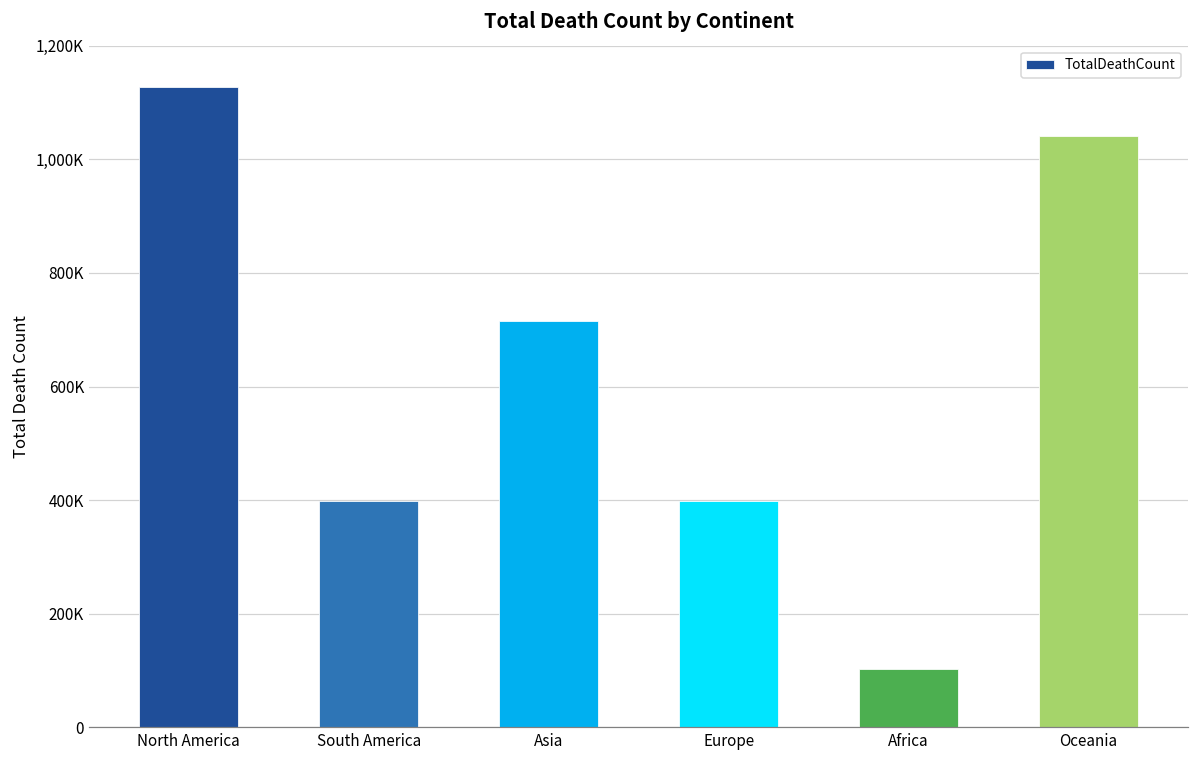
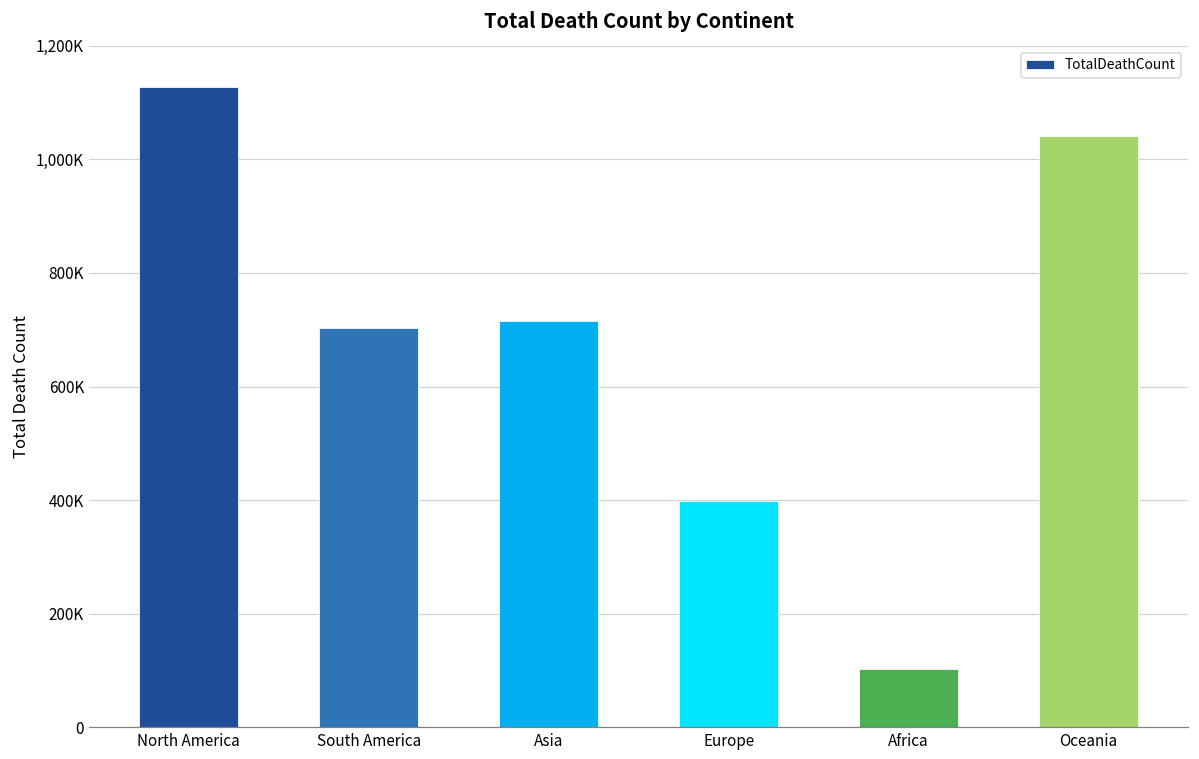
South America: 400,000 -> 700,000
